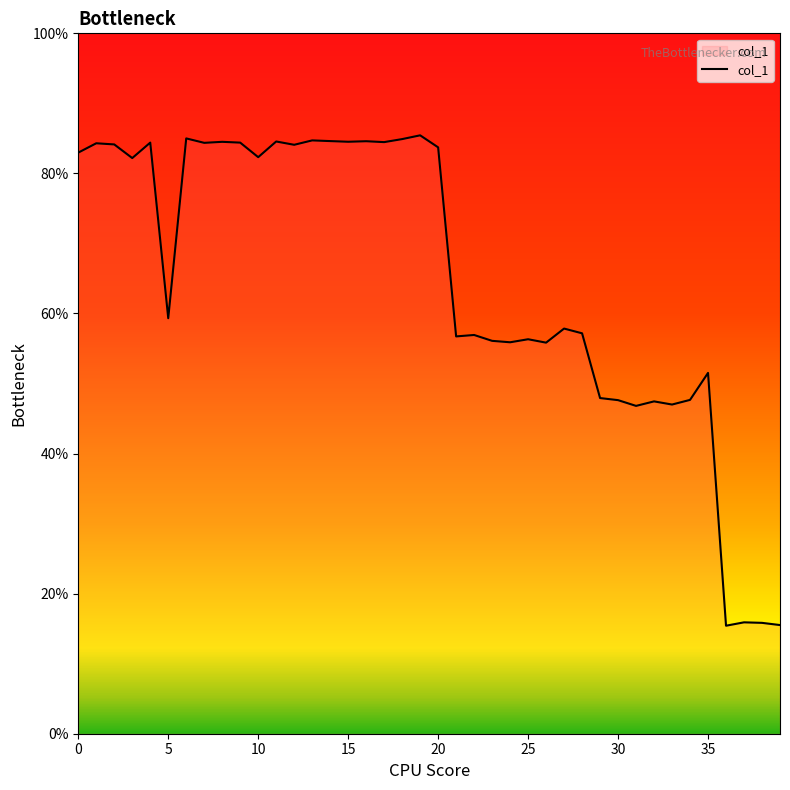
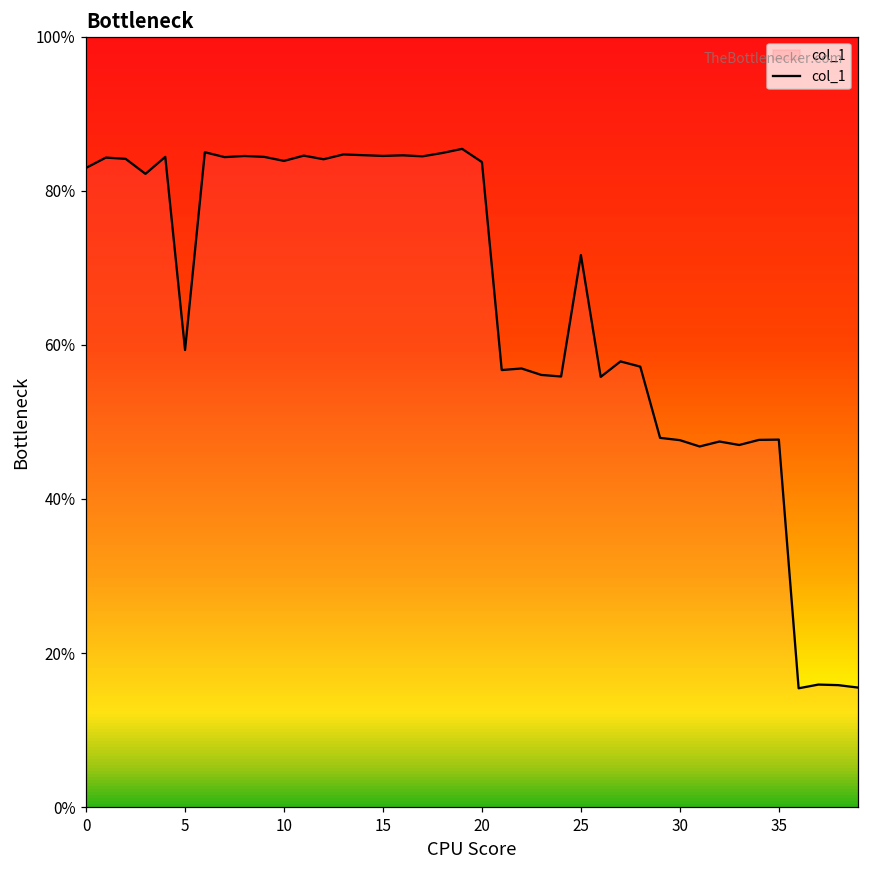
10: 82% -> 84%
25: 56% -> 72%
35: 52% -> 48%
